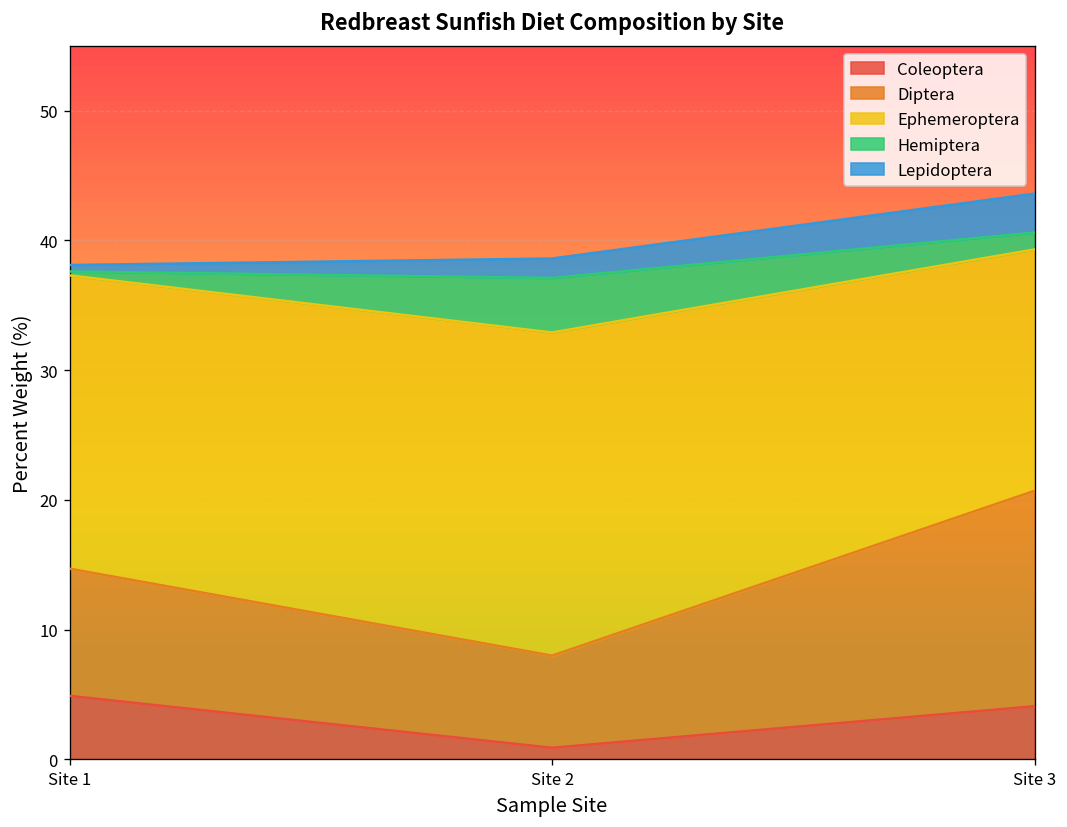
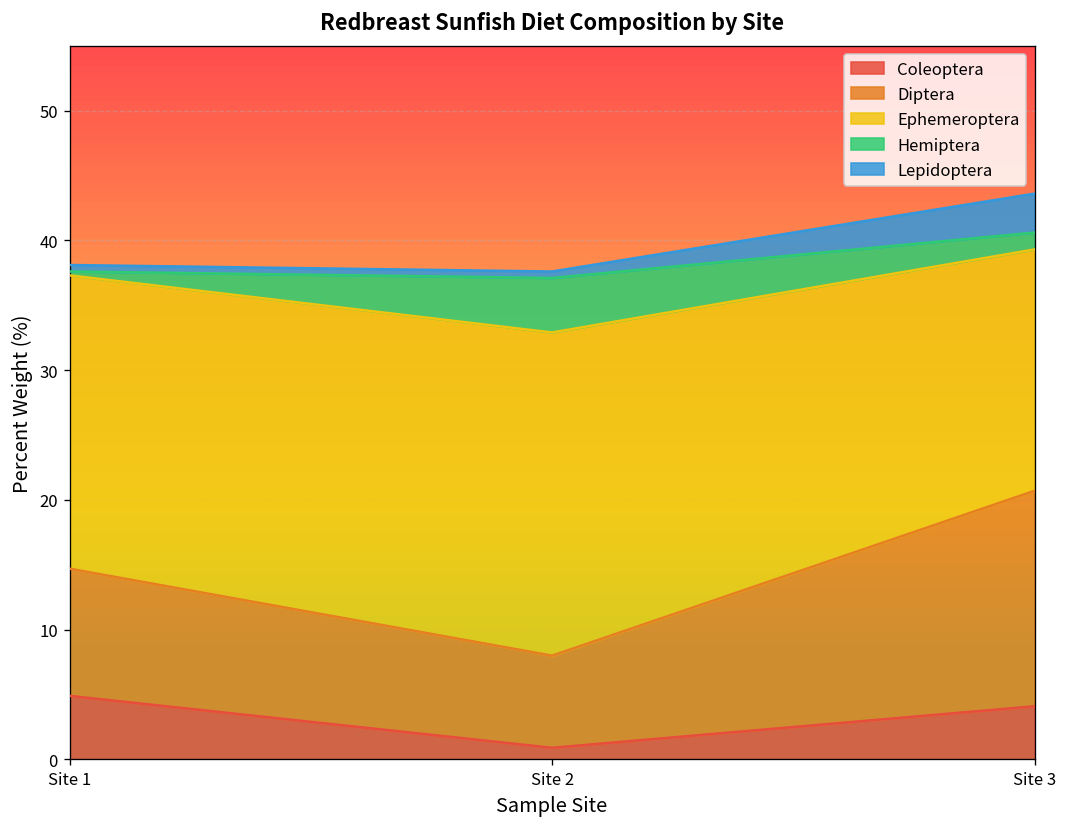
Lepidoptera, Site 2: 1.5 -> 0.5
